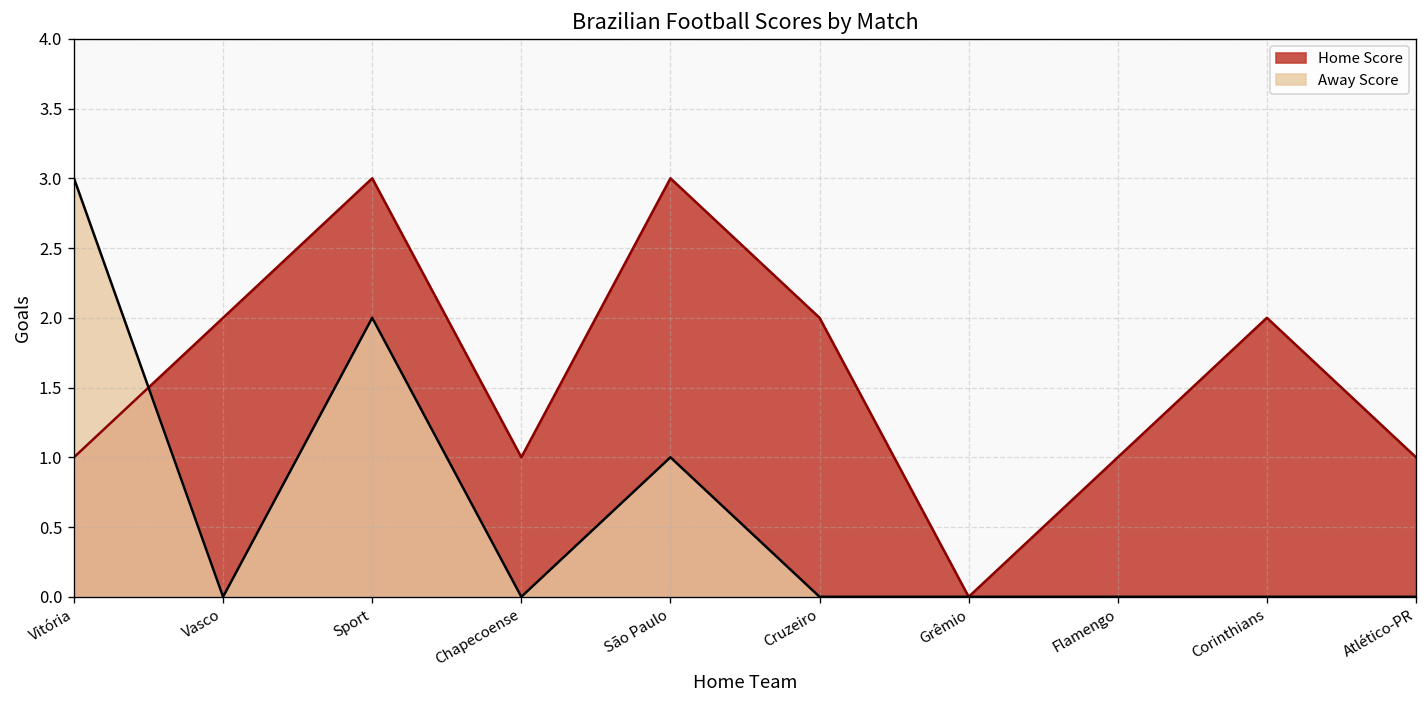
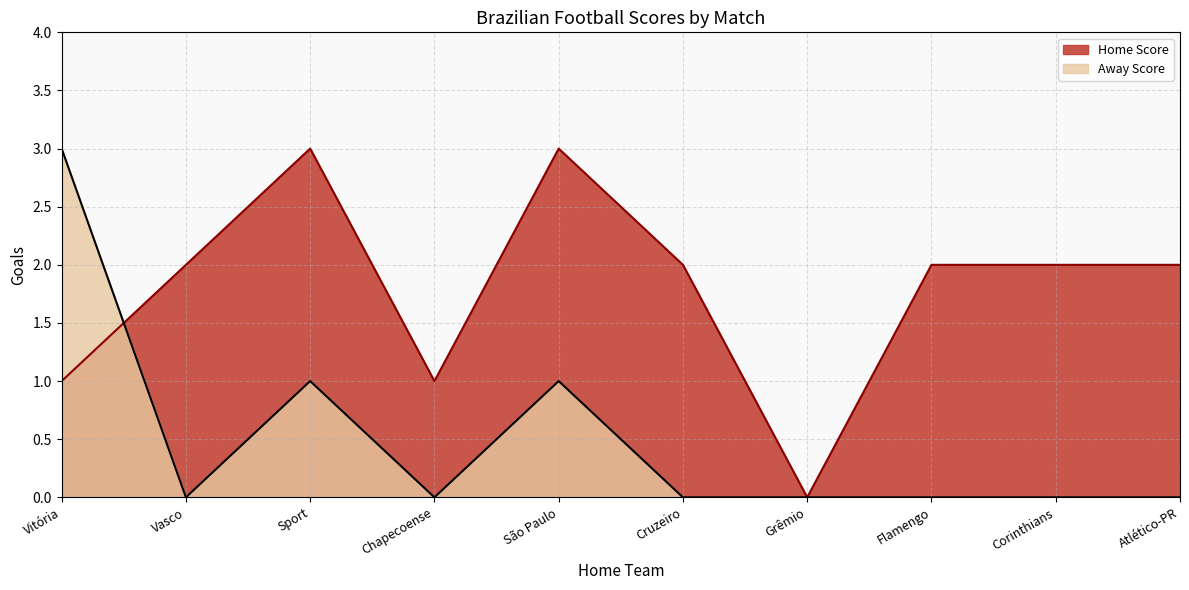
Away Score, Sport: 2 -> 1
Home Score, Flamengo: 1 -> 2
Home Score, Atlético-PR: 1 -> 2
